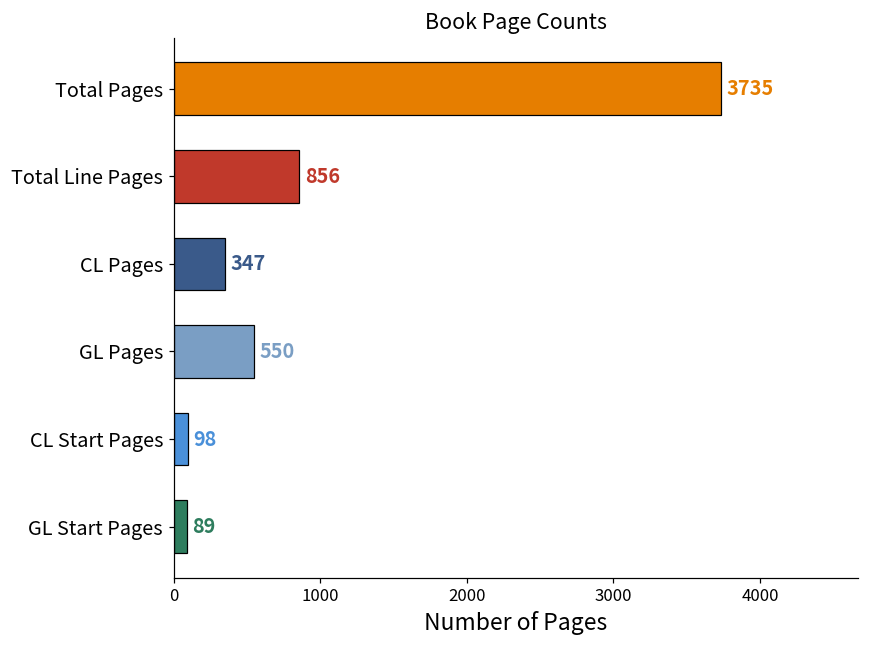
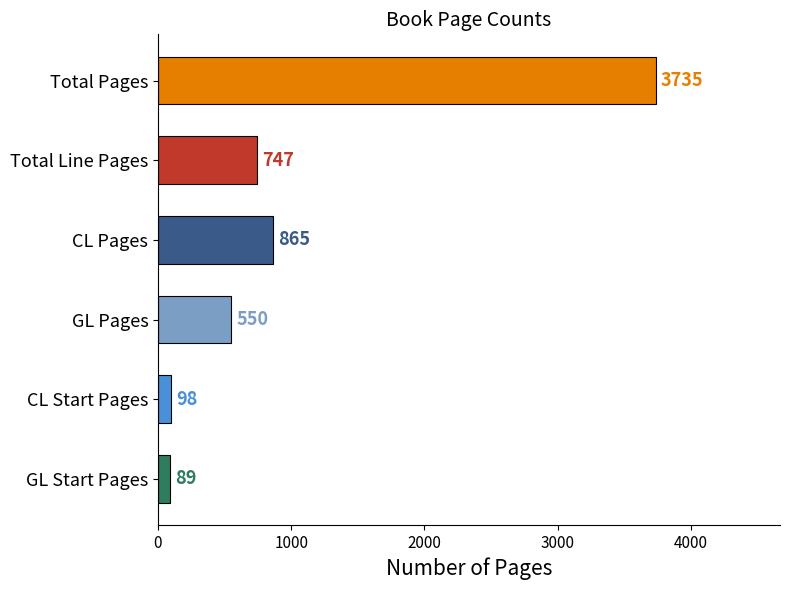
Total Line Pages: 856 -> 747
CL Pages: 347 -> 865
